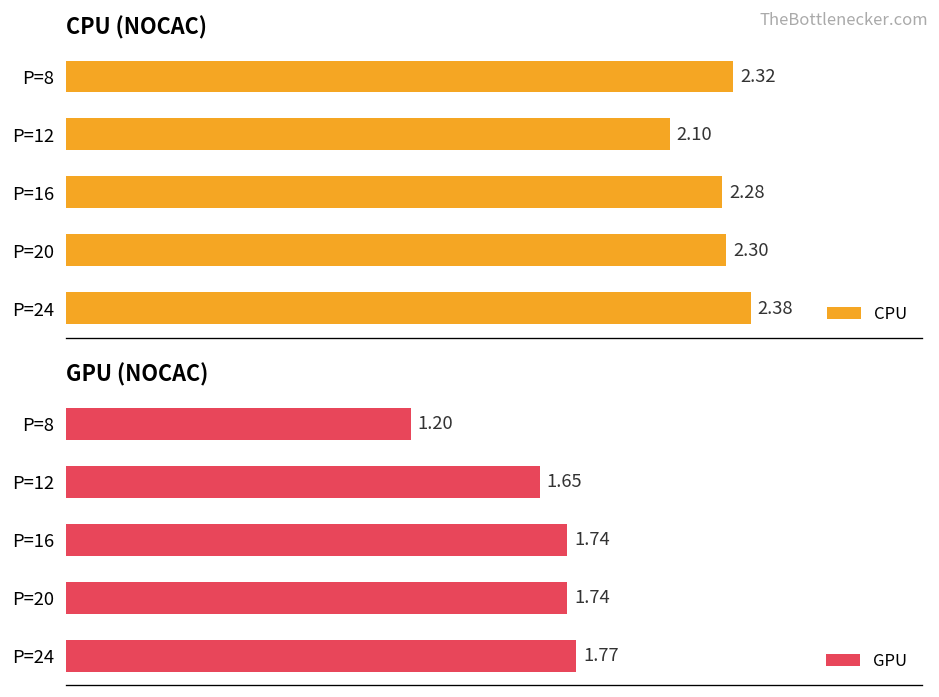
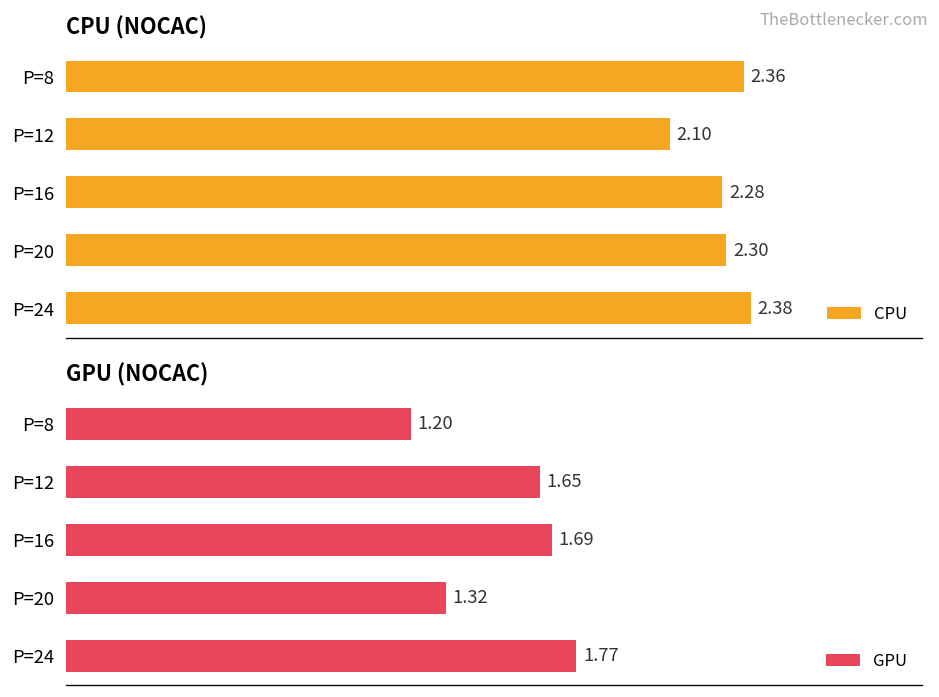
CPU (NOCAC), P=8: 2.32 -> 2.36
GPU (NOCAC), P=16: 1.74 -> 1.69
GPU (NOCAC), P=20: 1.74 -> 1.32
